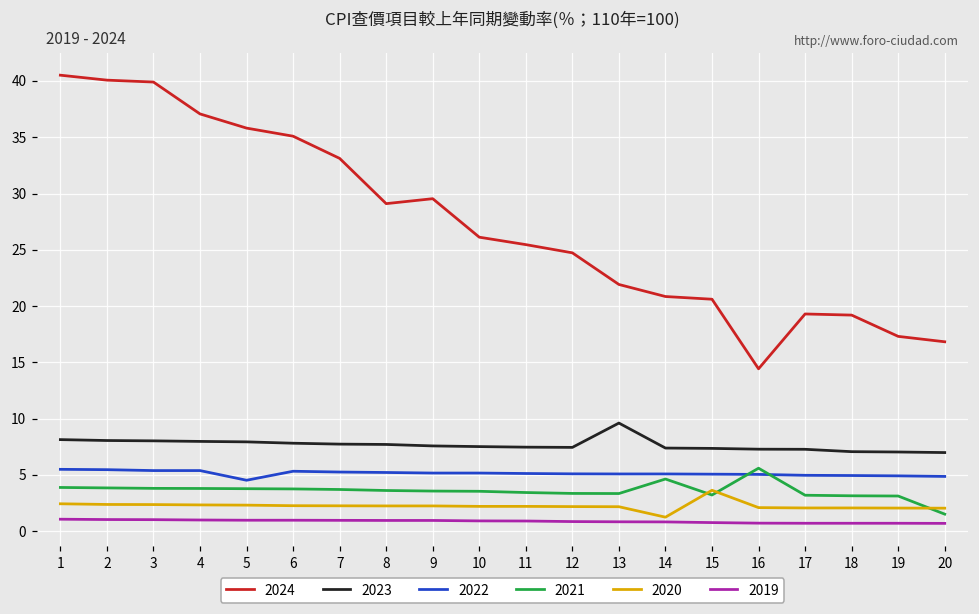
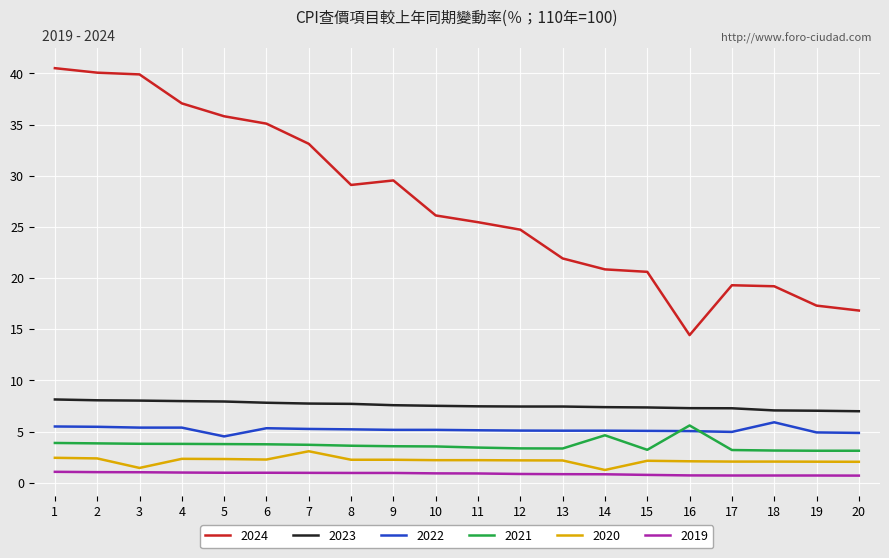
2020, 3: 2.4 -> 1.5
2020, 7: 2.3 -> 3.1
2023, 13: 9.6 -> 7.5
2020, 15: 3.6 -> 2.2
2022, 18: 5.0 -> 5.9
2021, 20: 1.5 -> 3.1
